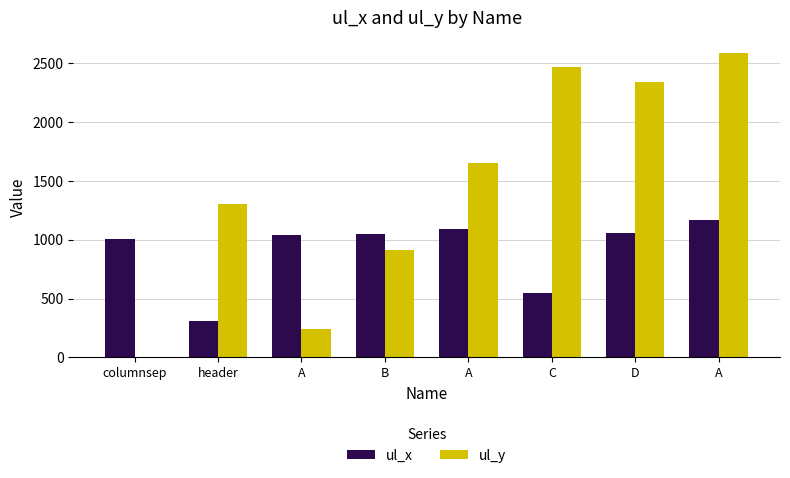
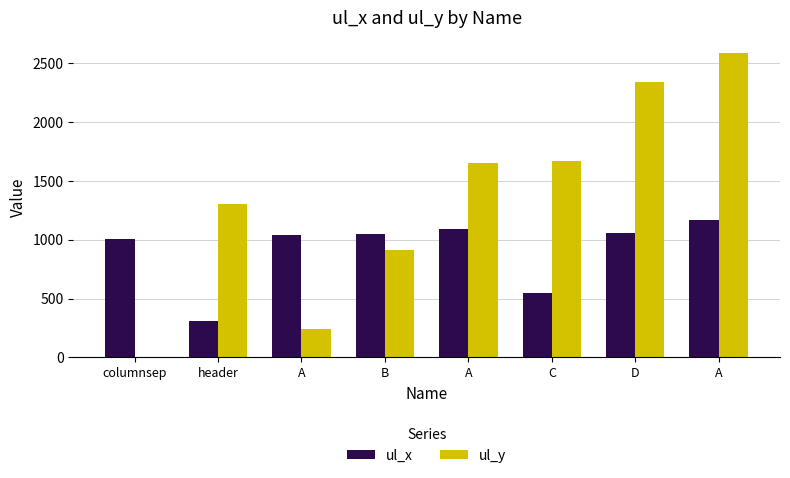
ul_y, C: 2470 -> 1670
